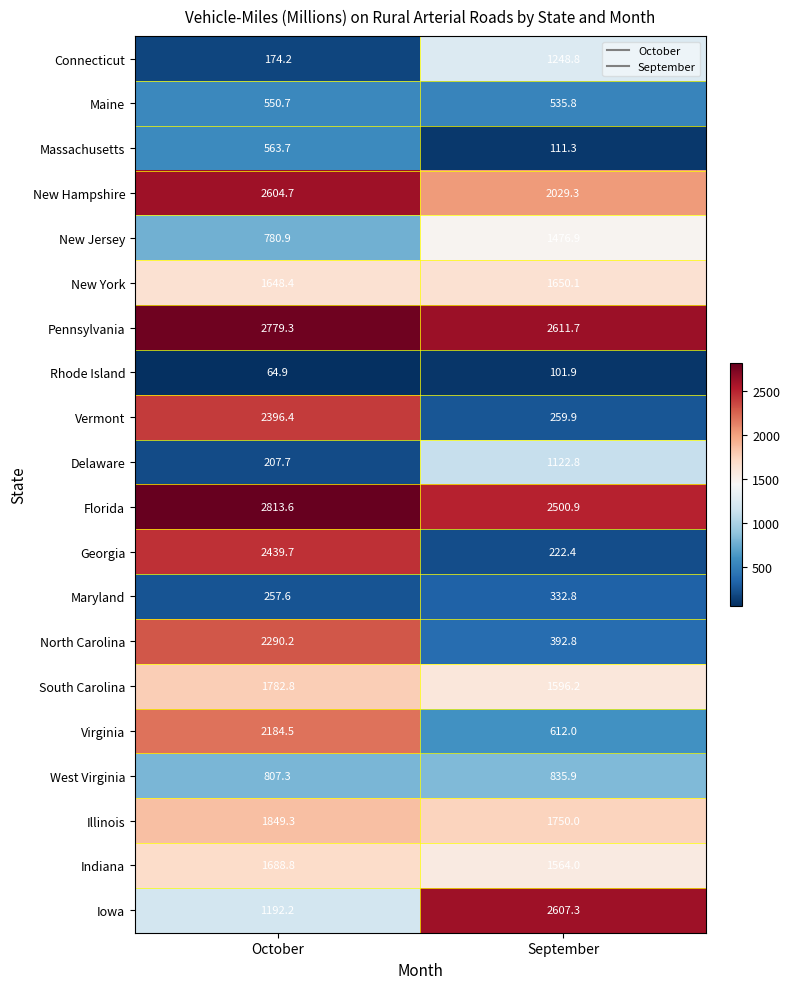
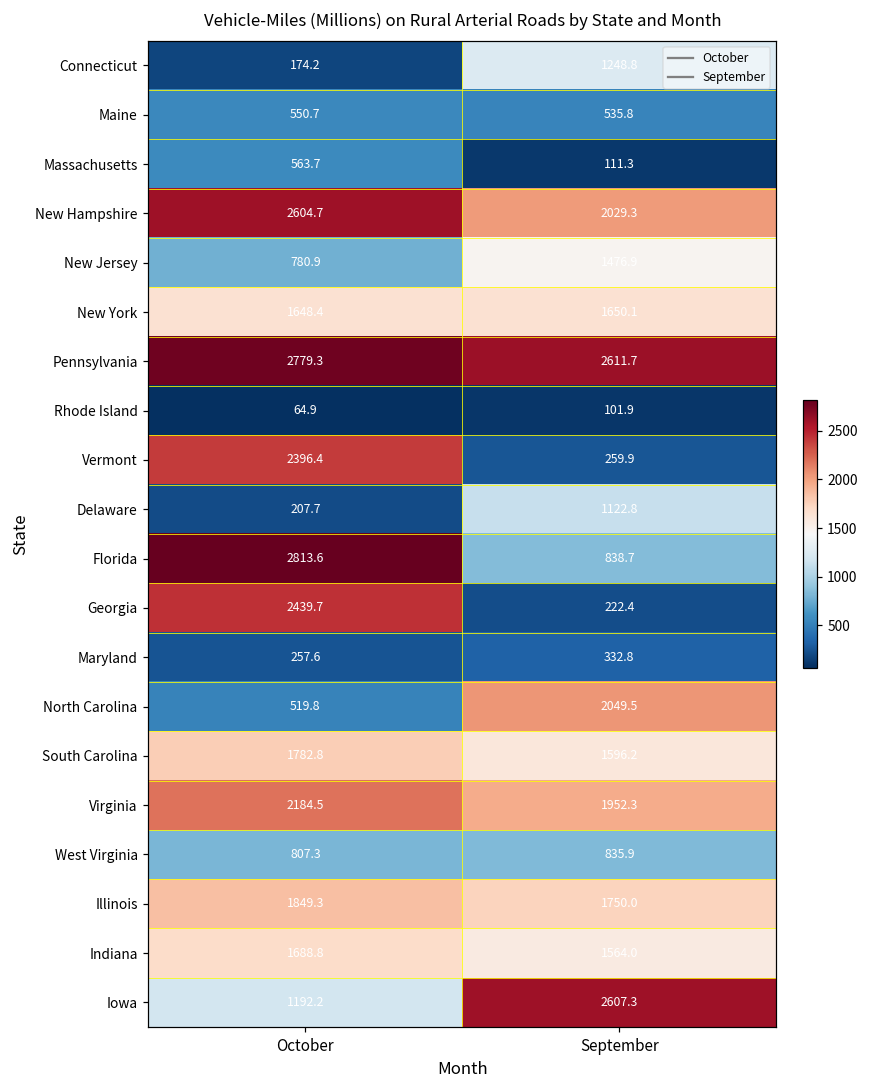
Florida, September: 2500.9 -> 838.7
North Carolina, October: 2290.2 -> 519.8
North Carolina, September: 392.8 -> 2049.5
Virginia, September: 612.0 -> 1952.3
